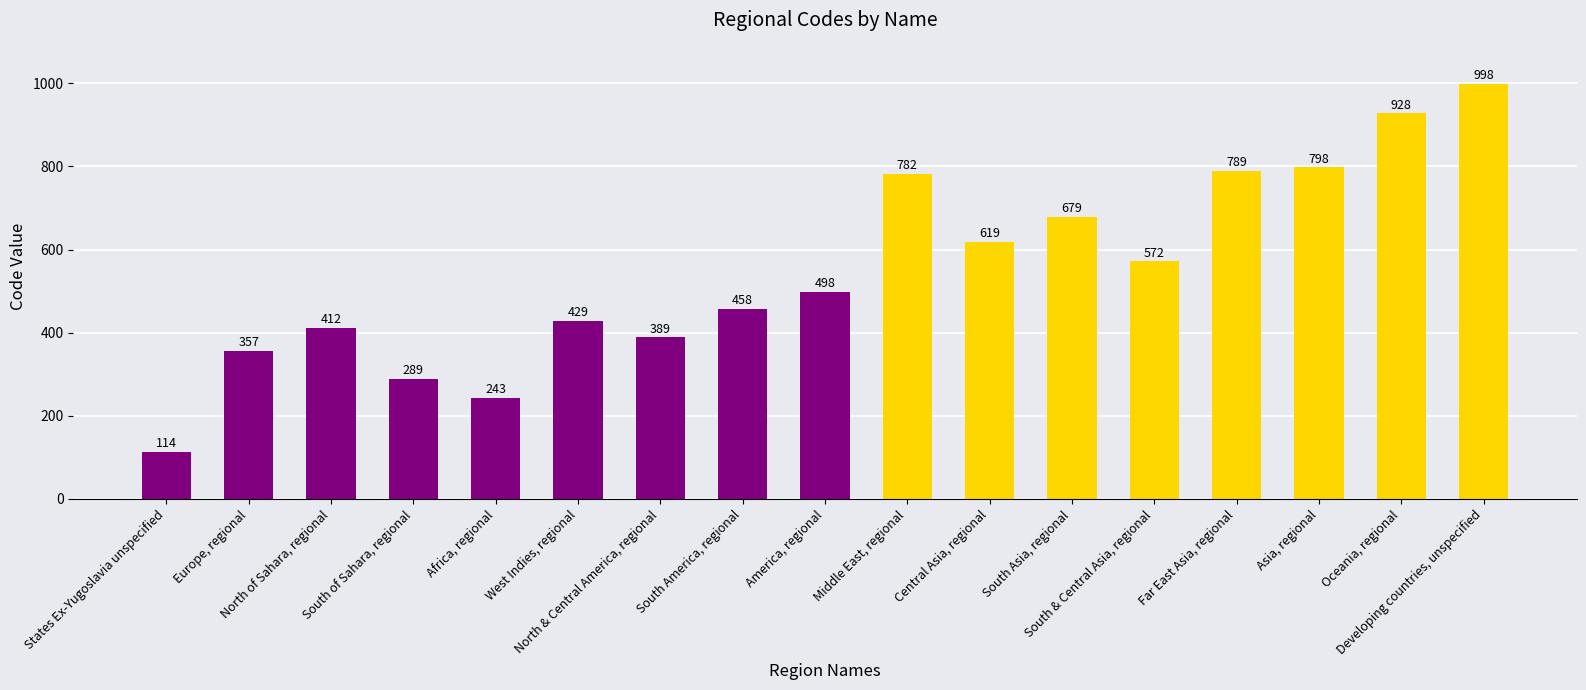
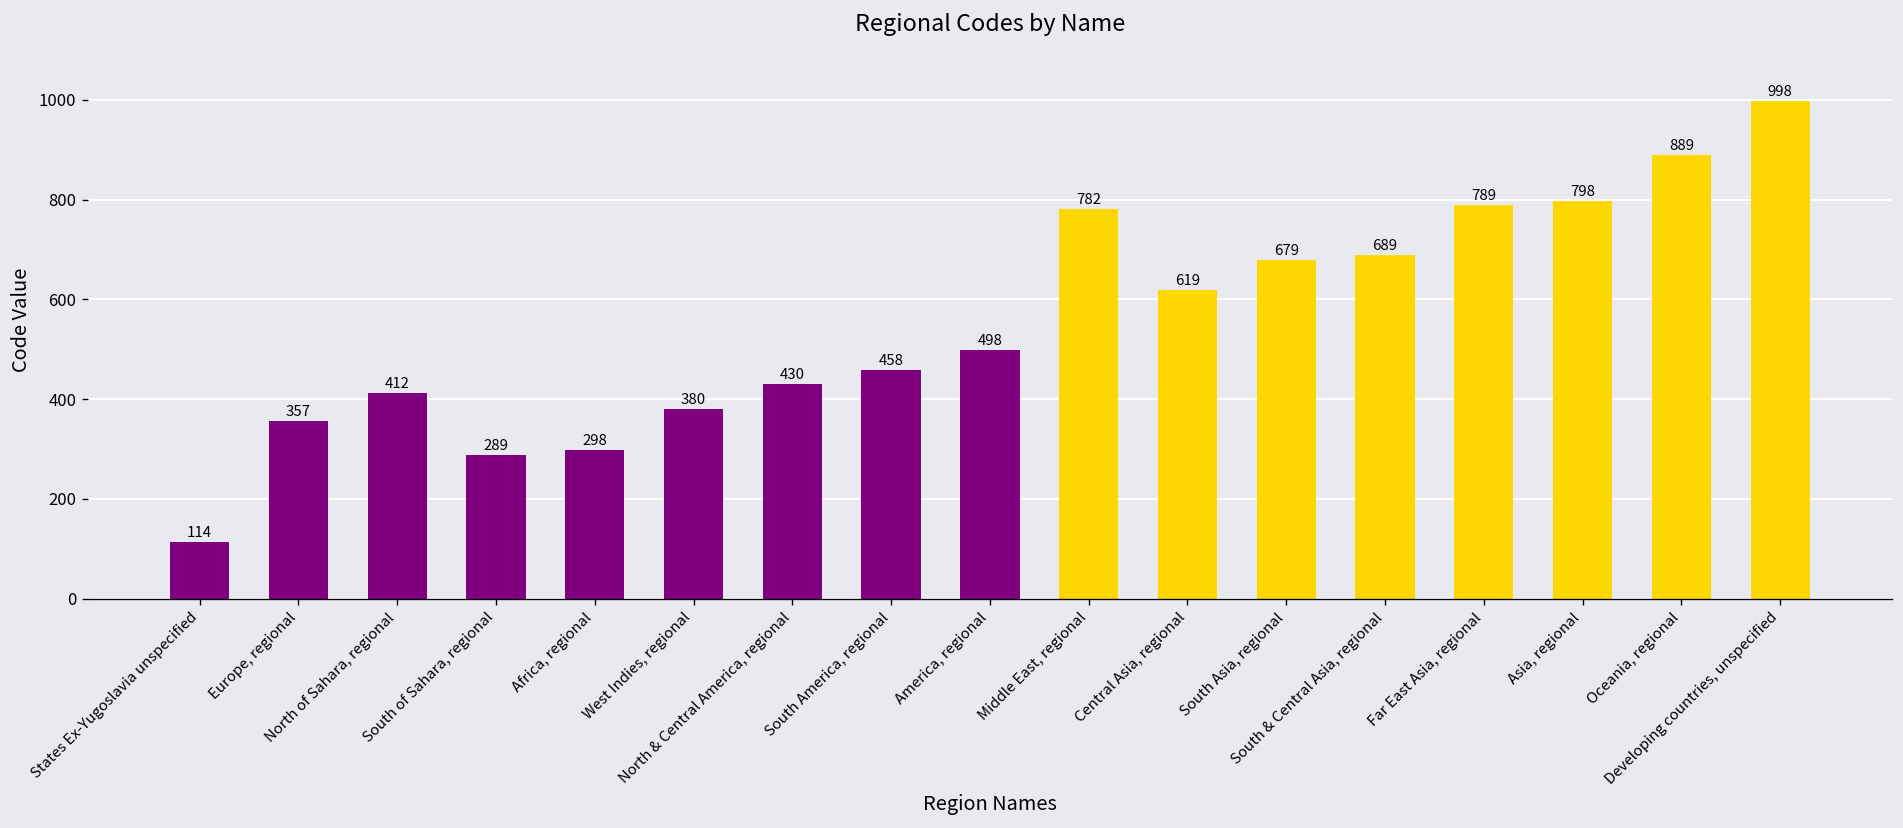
Africa, regional: 243 -> 298
West Indies, regional: 429 -> 380
North & Central America, regional: 389 -> 430
South & Central Asia, regional: 572 -> 689
Oceania, regional: 928 -> 889
